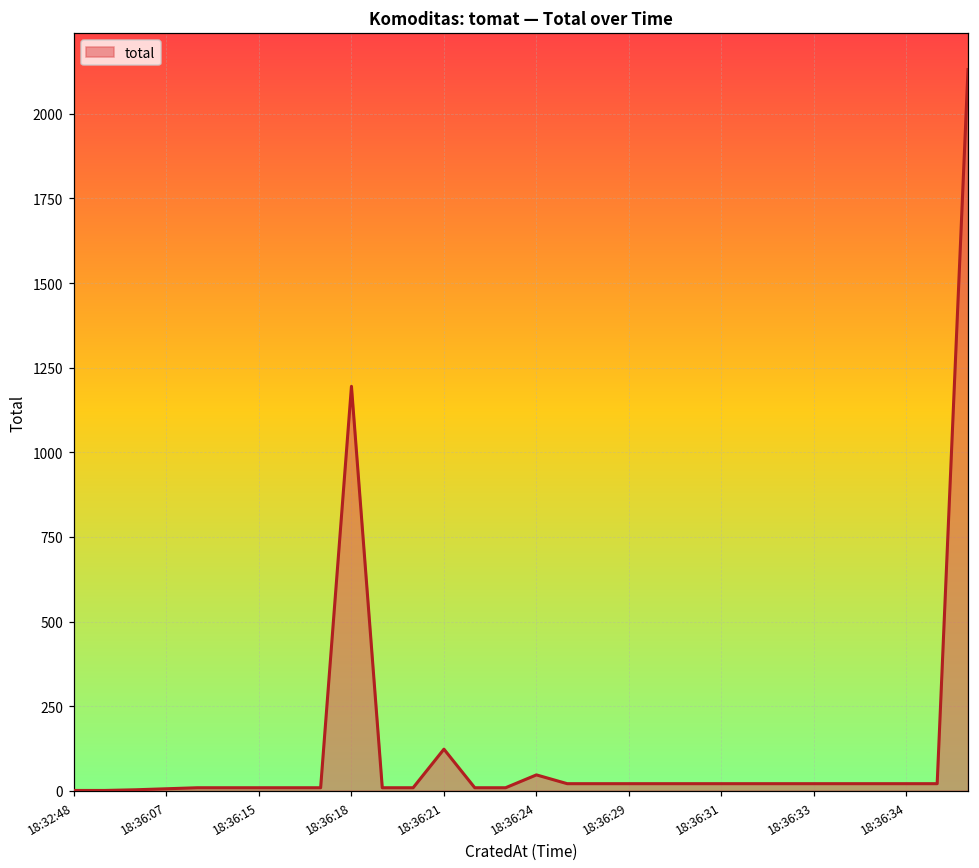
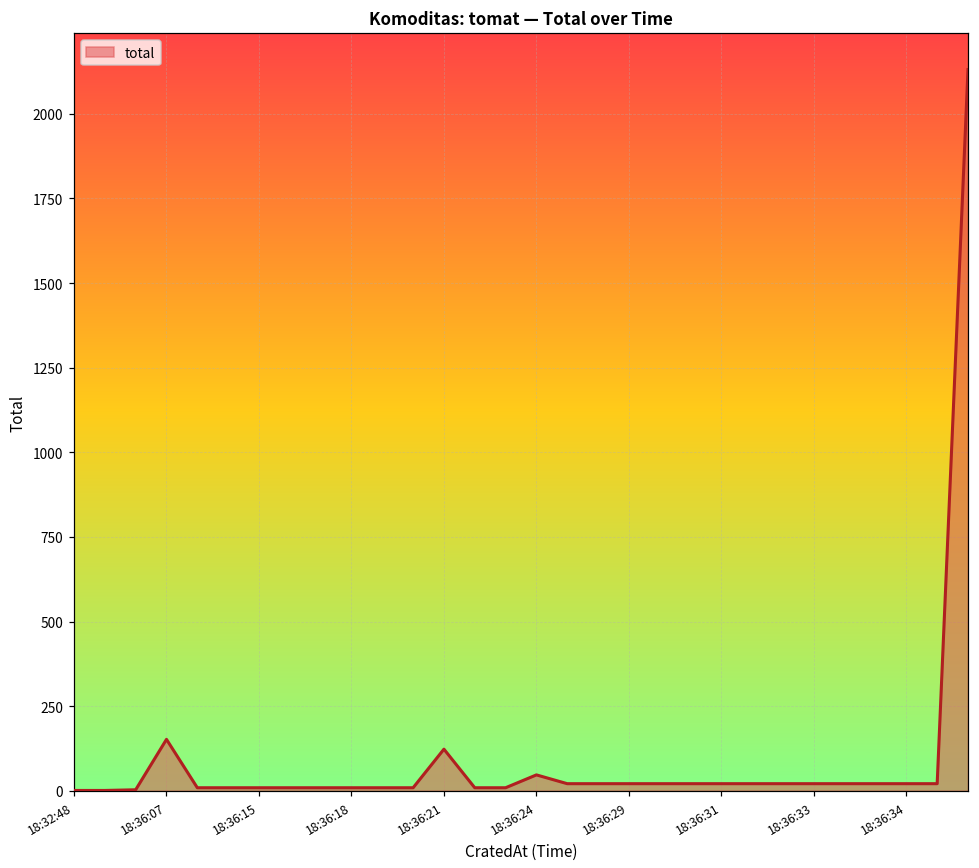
18:36:07: 10 -> 150
18:36:18: 1200 -> 10
